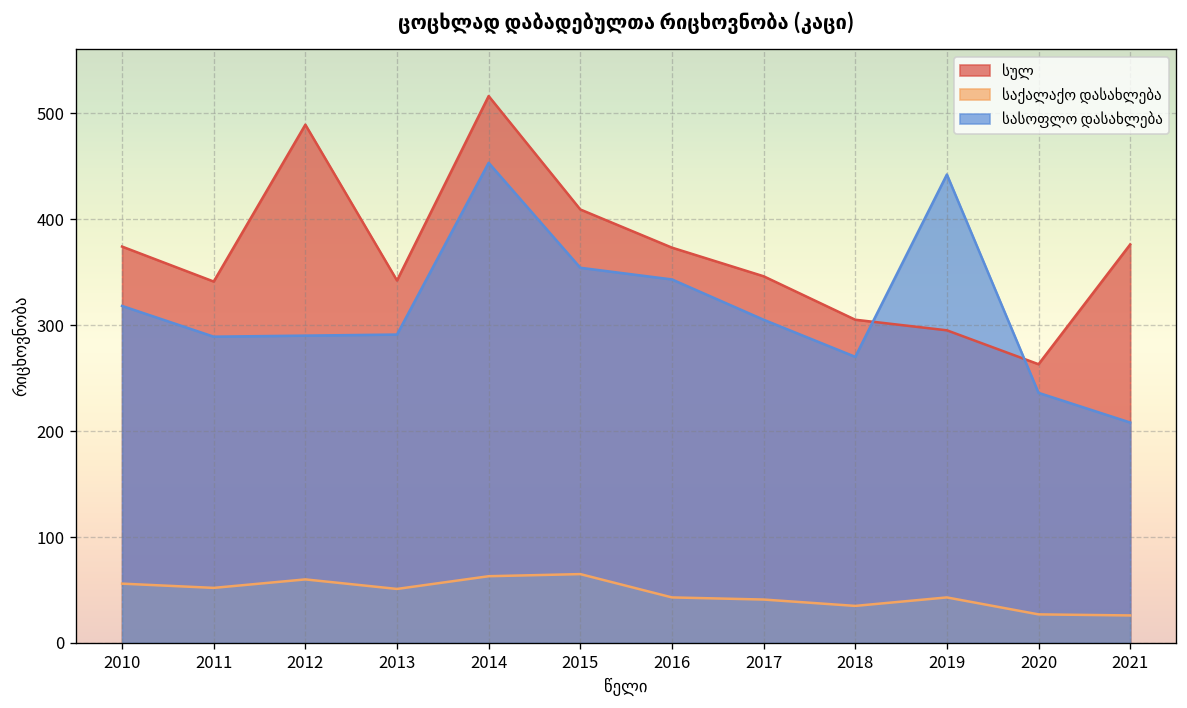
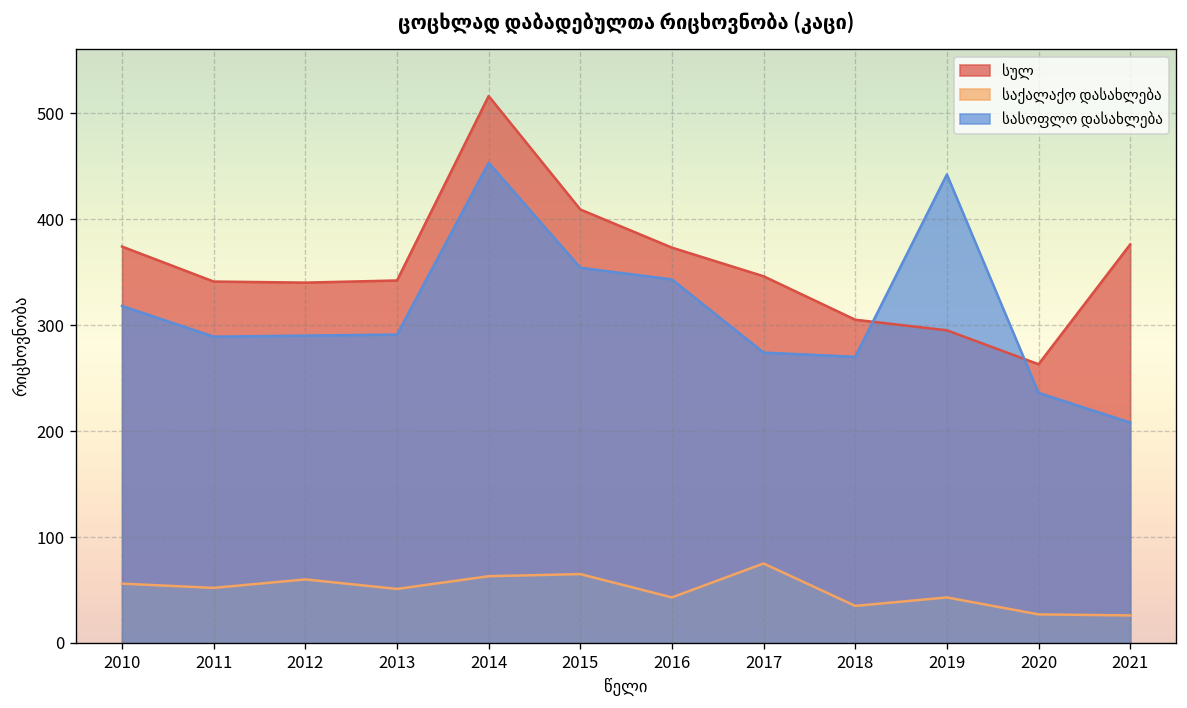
სულ, 2012: 490 -> 340
საქალაქო დასახლება, 2017: 40 -> 80
სასოფლო დასახლება, 2017: 310 -> 270
